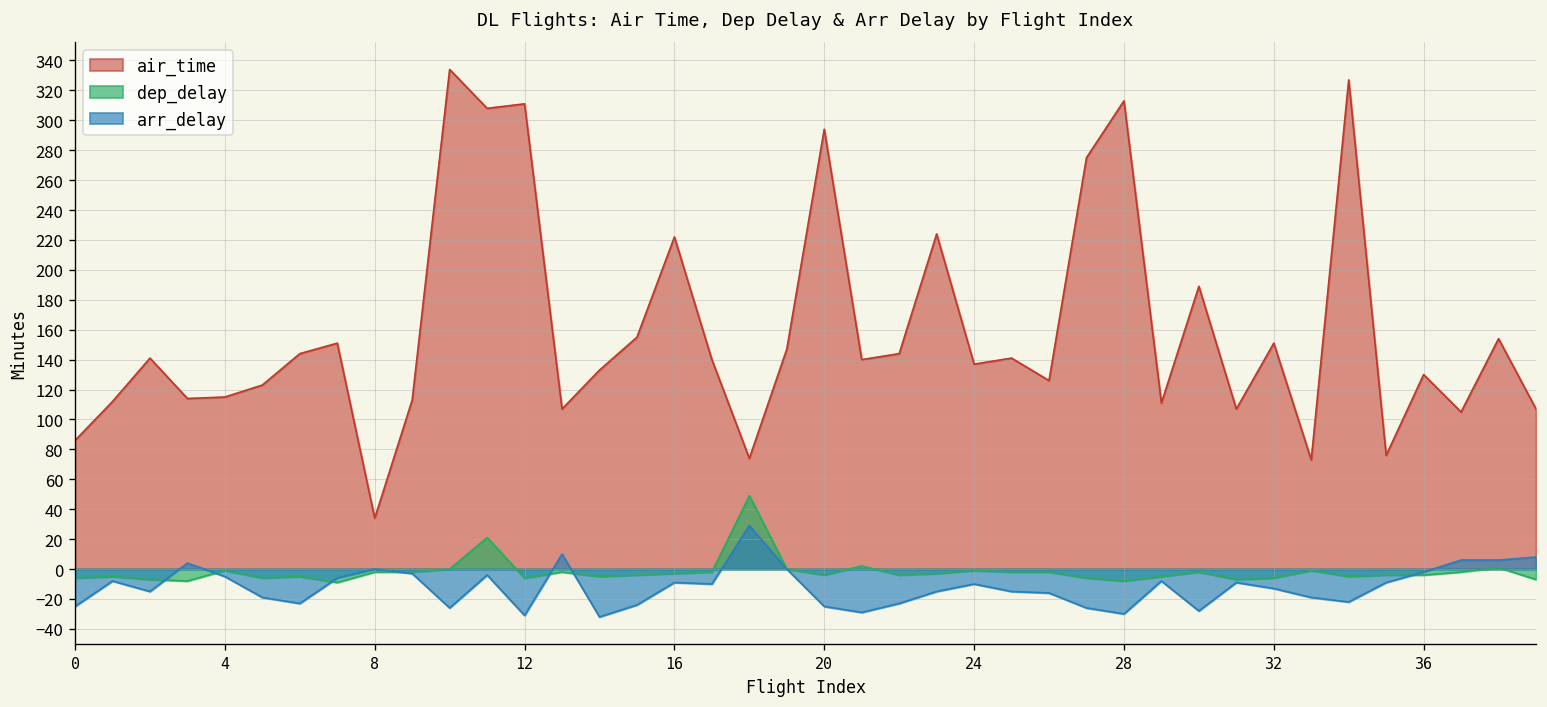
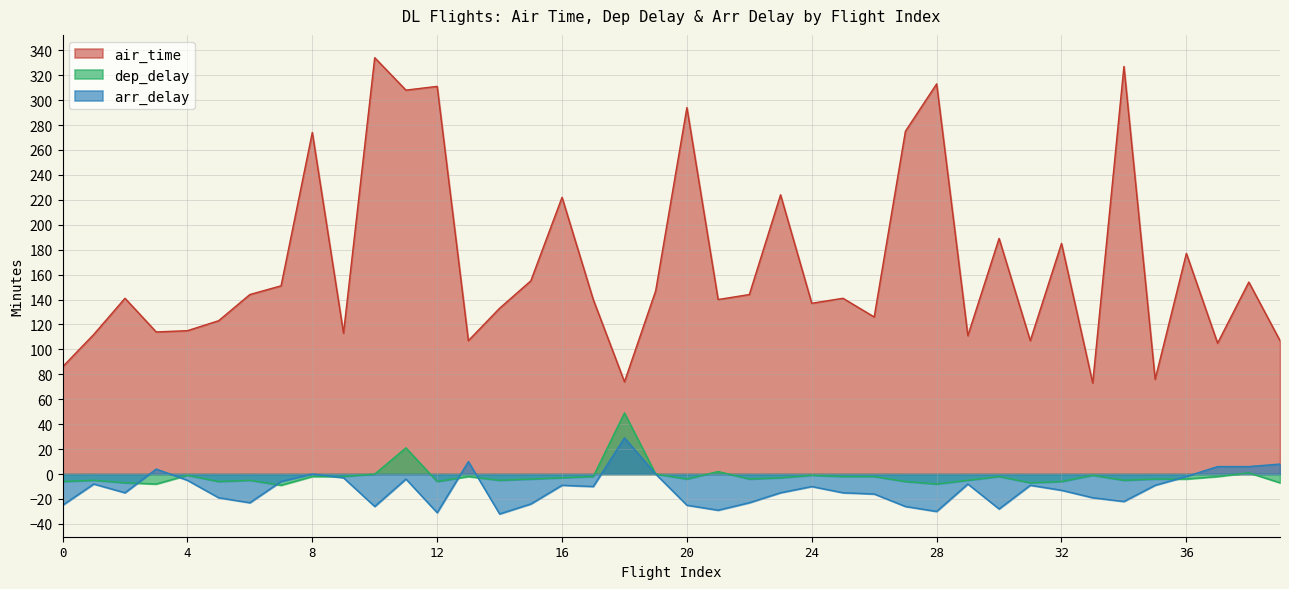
air_time, 8: 34 -> 274
air_time, 32: 151 -> 185
air_time, 36: 130 -> 177
